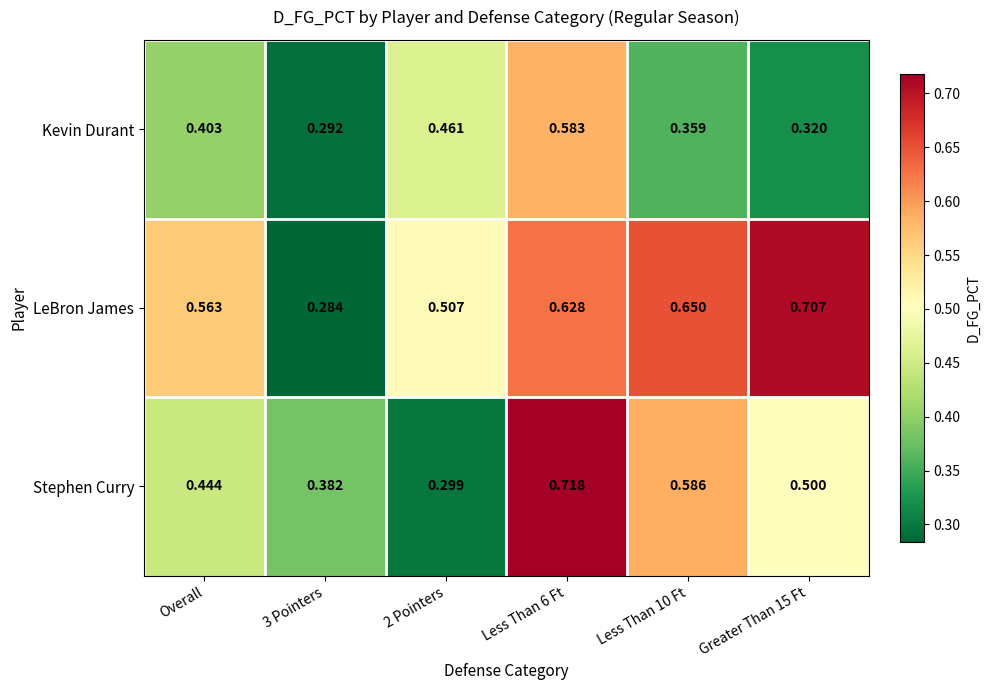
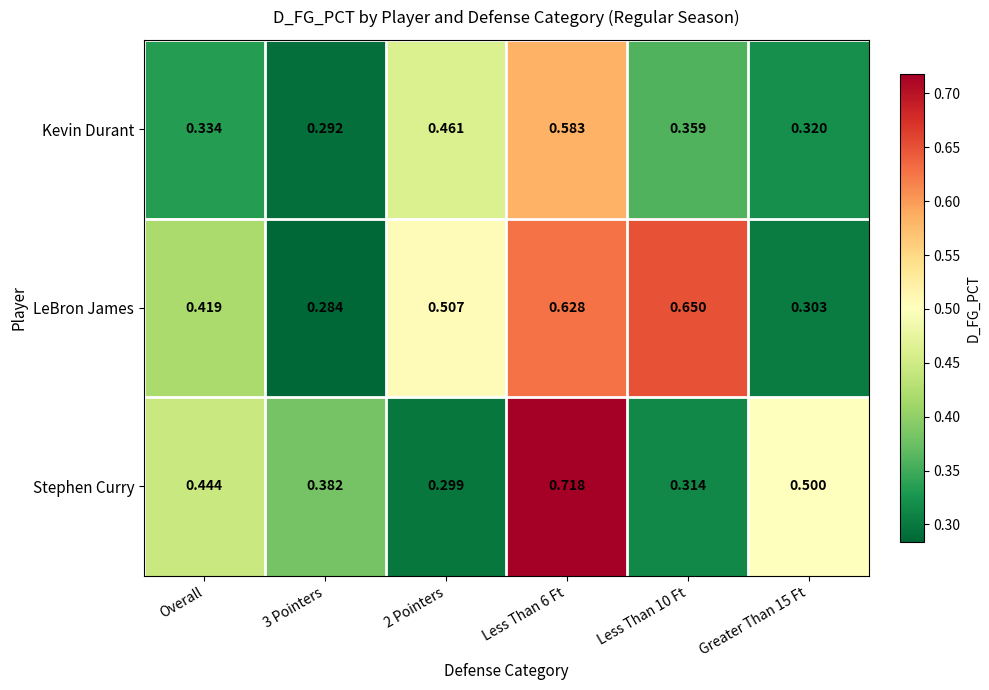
Kevin Durant, Overall: 0.403 -> 0.334
LeBron James, Overall: 0.563 -> 0.419
LeBron James, Greater Than 15 Ft: 0.707 -> 0.303
Stephen Curry, Less Than 10 Ft: 0.586 -> 0.314
